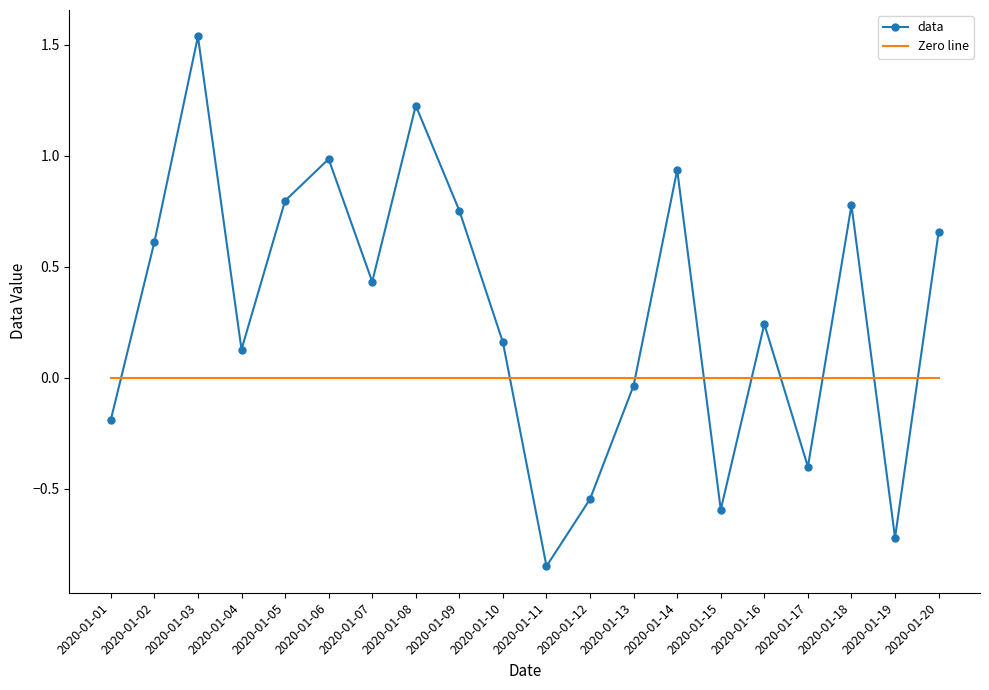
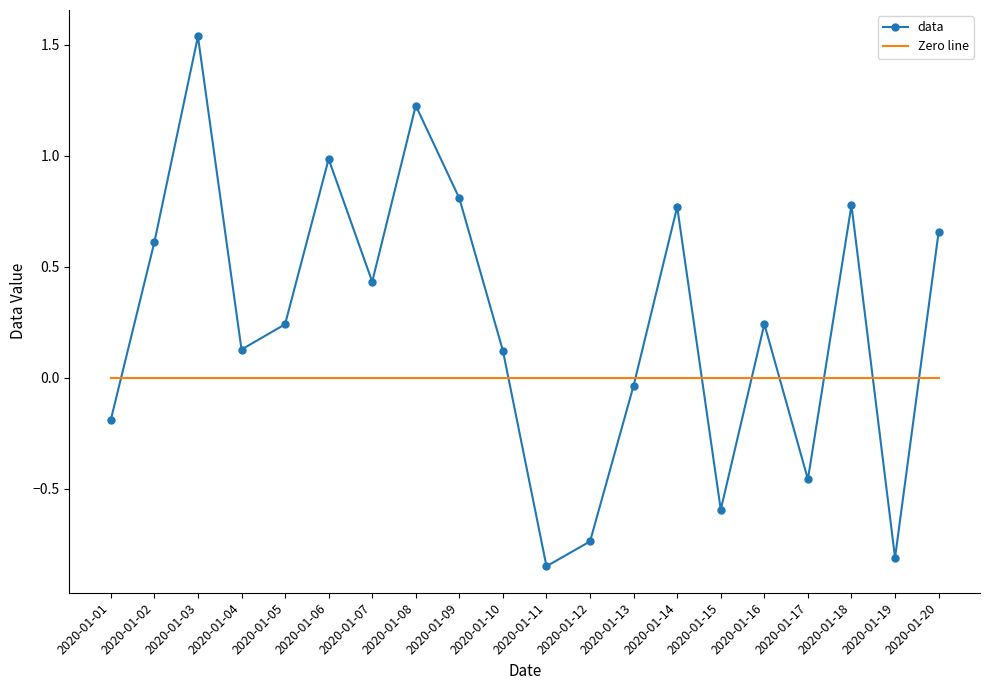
data, 2020-01-05: 0.80 -> 0.24
data, 2020-01-09: 0.75 -> 0.81
data, 2020-01-10: 0.16 -> 0.12
data, 2020-01-12: -0.55 -> -0.74
data, 2020-01-14: 0.94 -> 0.77
data, 2020-01-17: -0.40 -> -0.46
data, 2020-01-19: -0.72 -> -0.81
